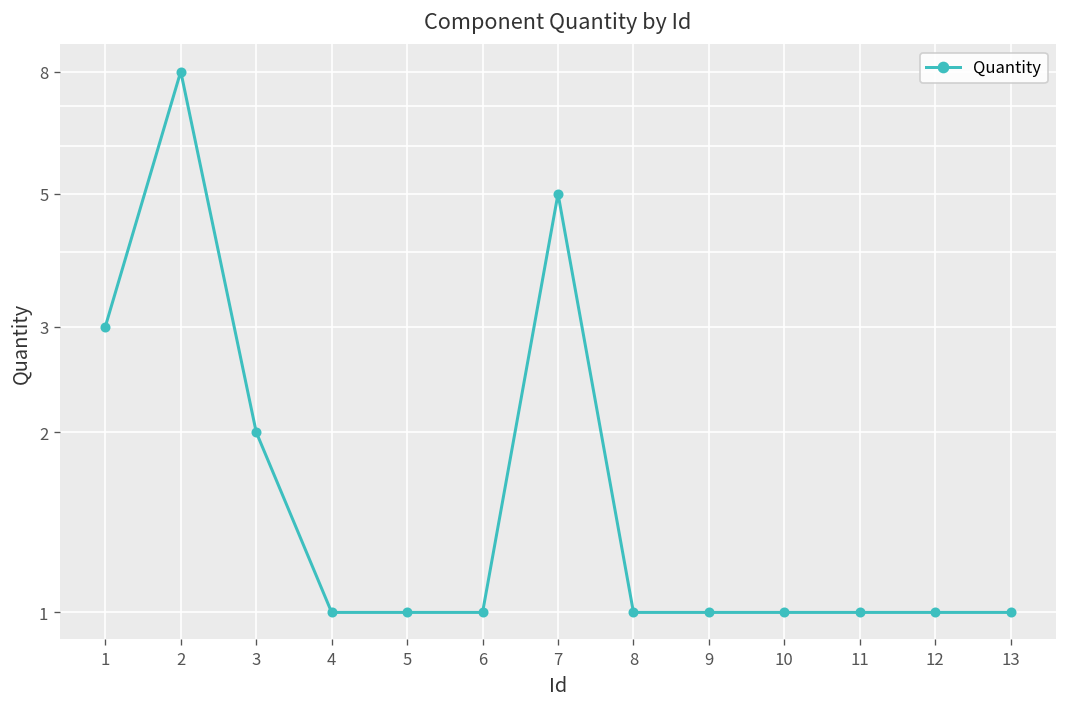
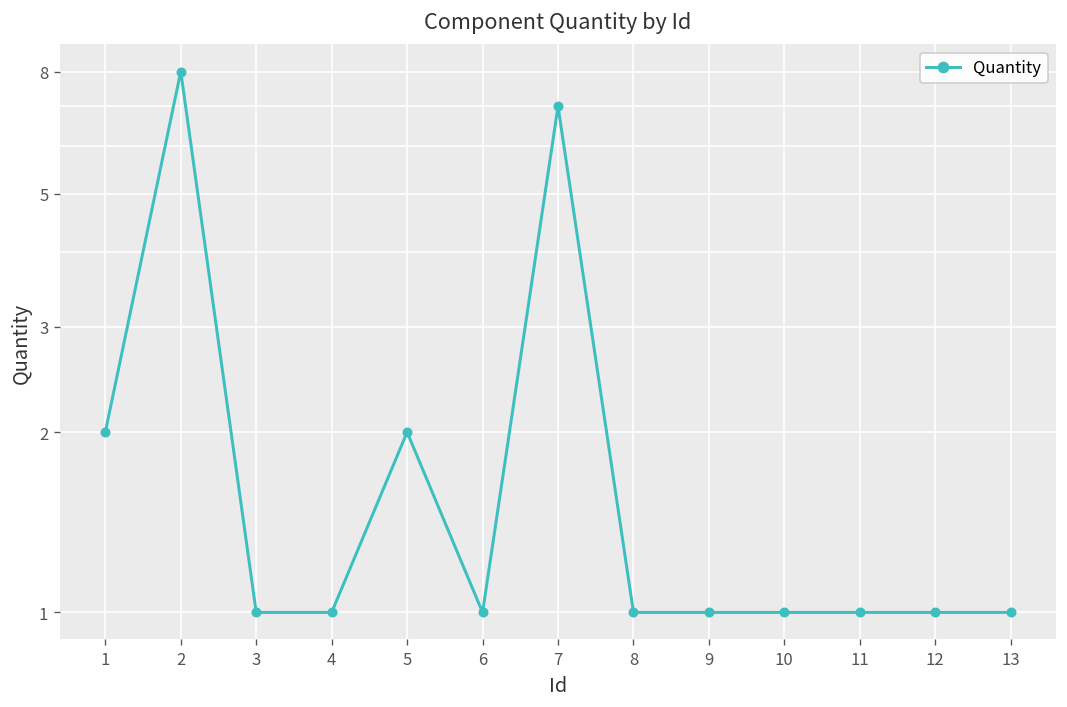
1: 3 -> 2
3: 2 -> 1
5: 1 -> 2
7: 5 -> 7
